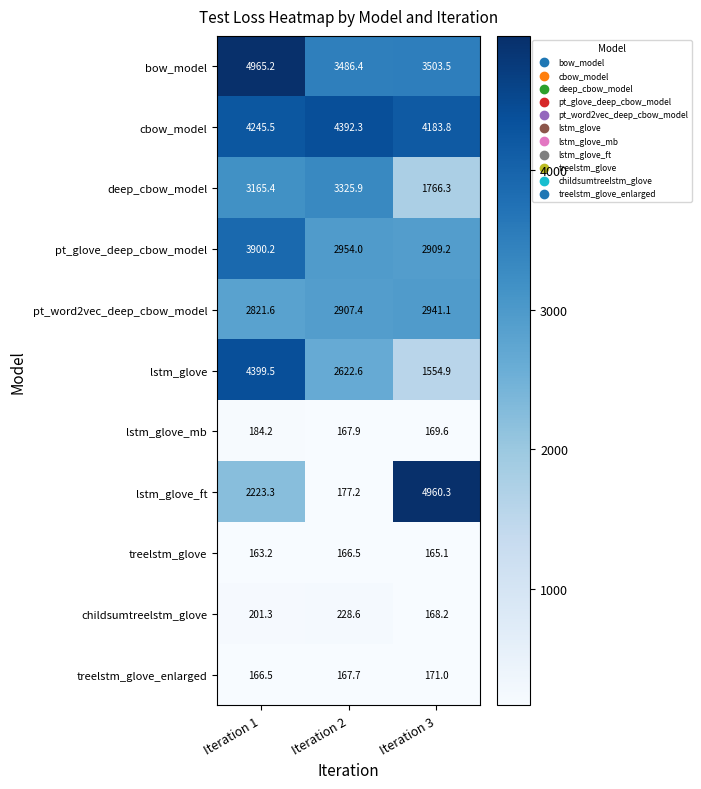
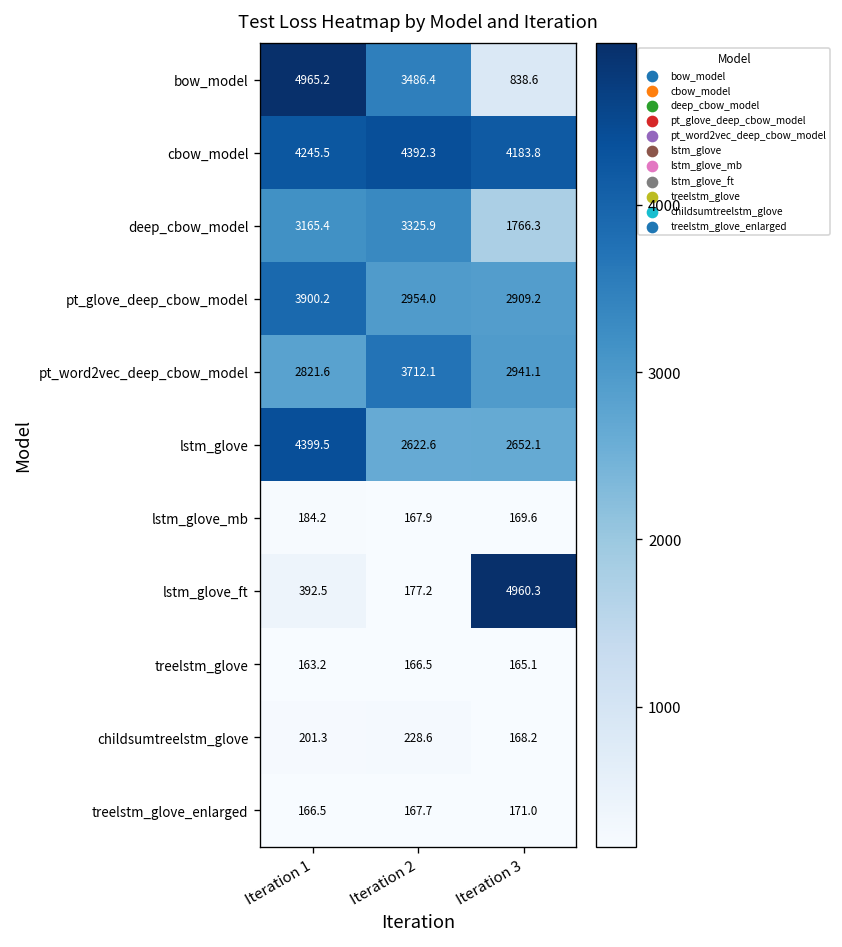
bow_model, Iteration 3: 3503.5 -> 838.6
pt_word2vec_deep_cbow_model, Iteration 2: 2907.4 -> 3712.1
lstm_glove, Iteration 3: 1554.9 -> 2652.1
lstm_glove_ft, Iteration 1: 2223.3 -> 392.5
